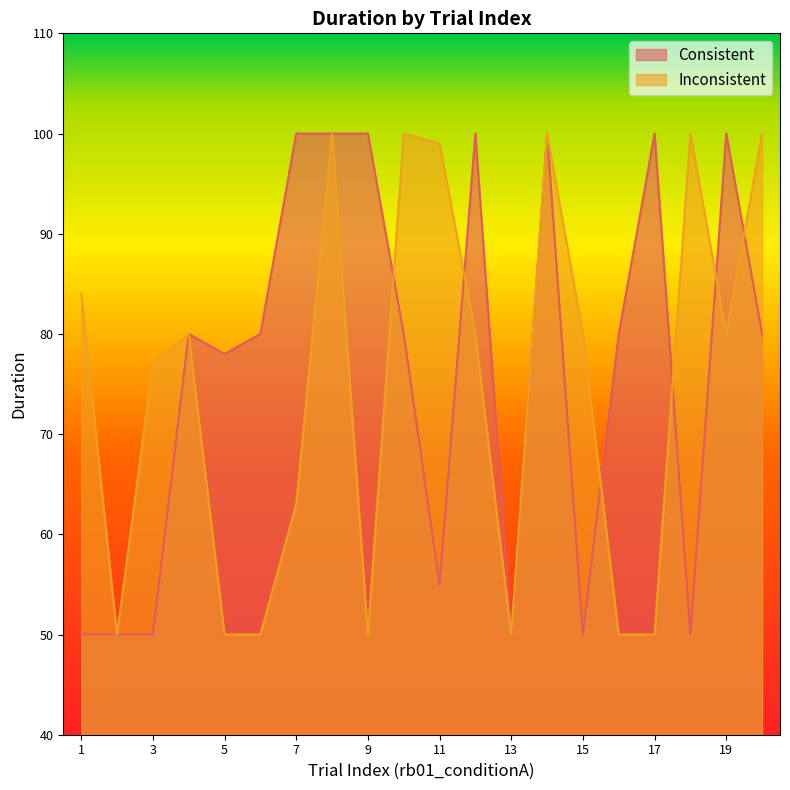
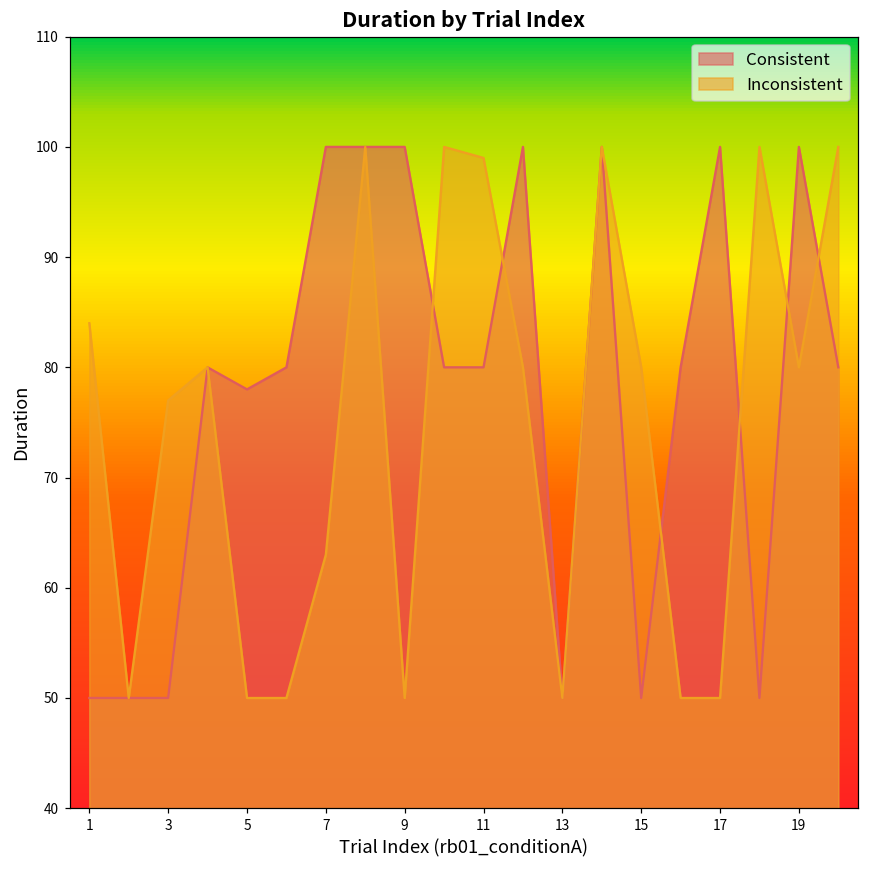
Consistent, 11: 55 -> 80
